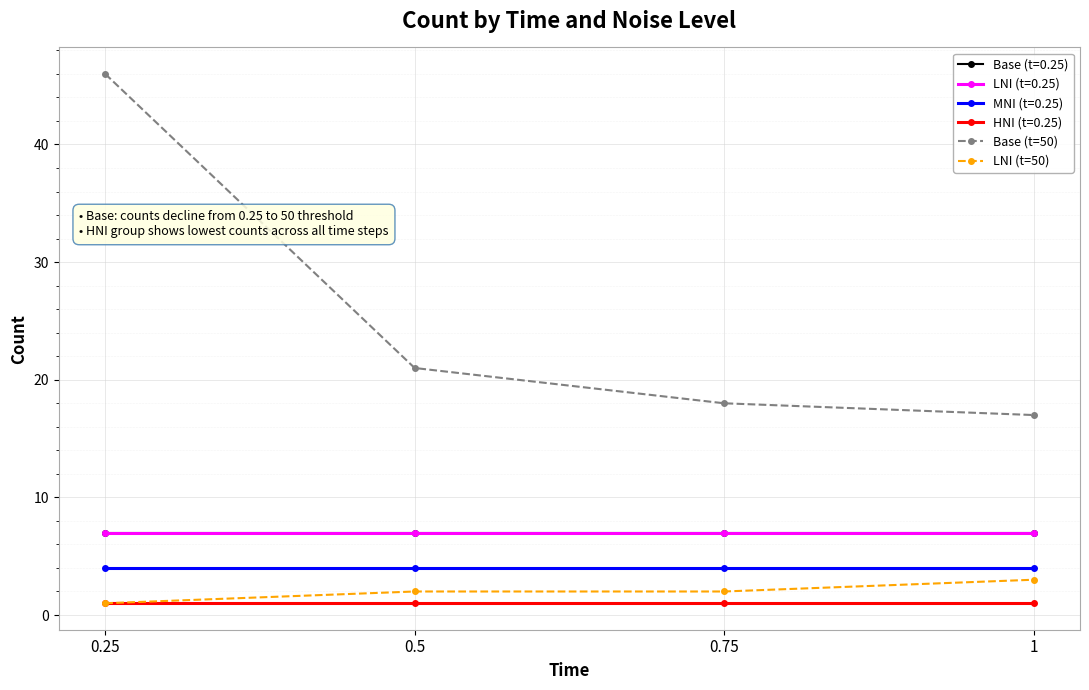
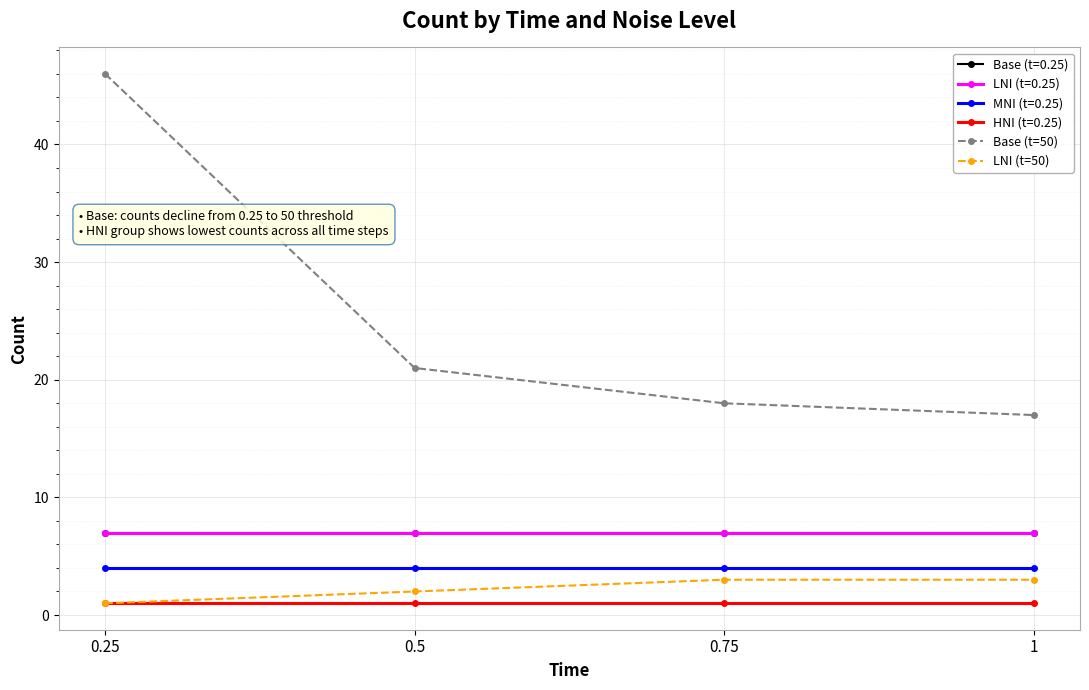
LNI (t=50), 0.75: 2 -> 3
